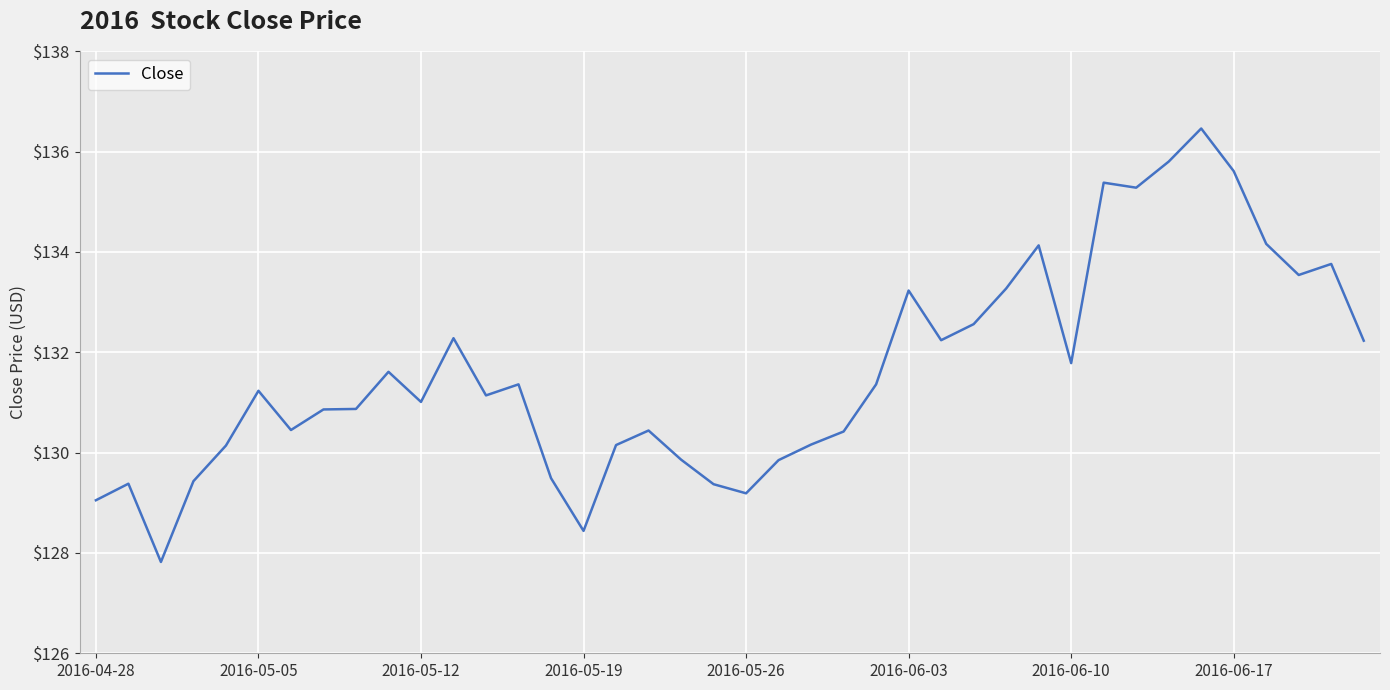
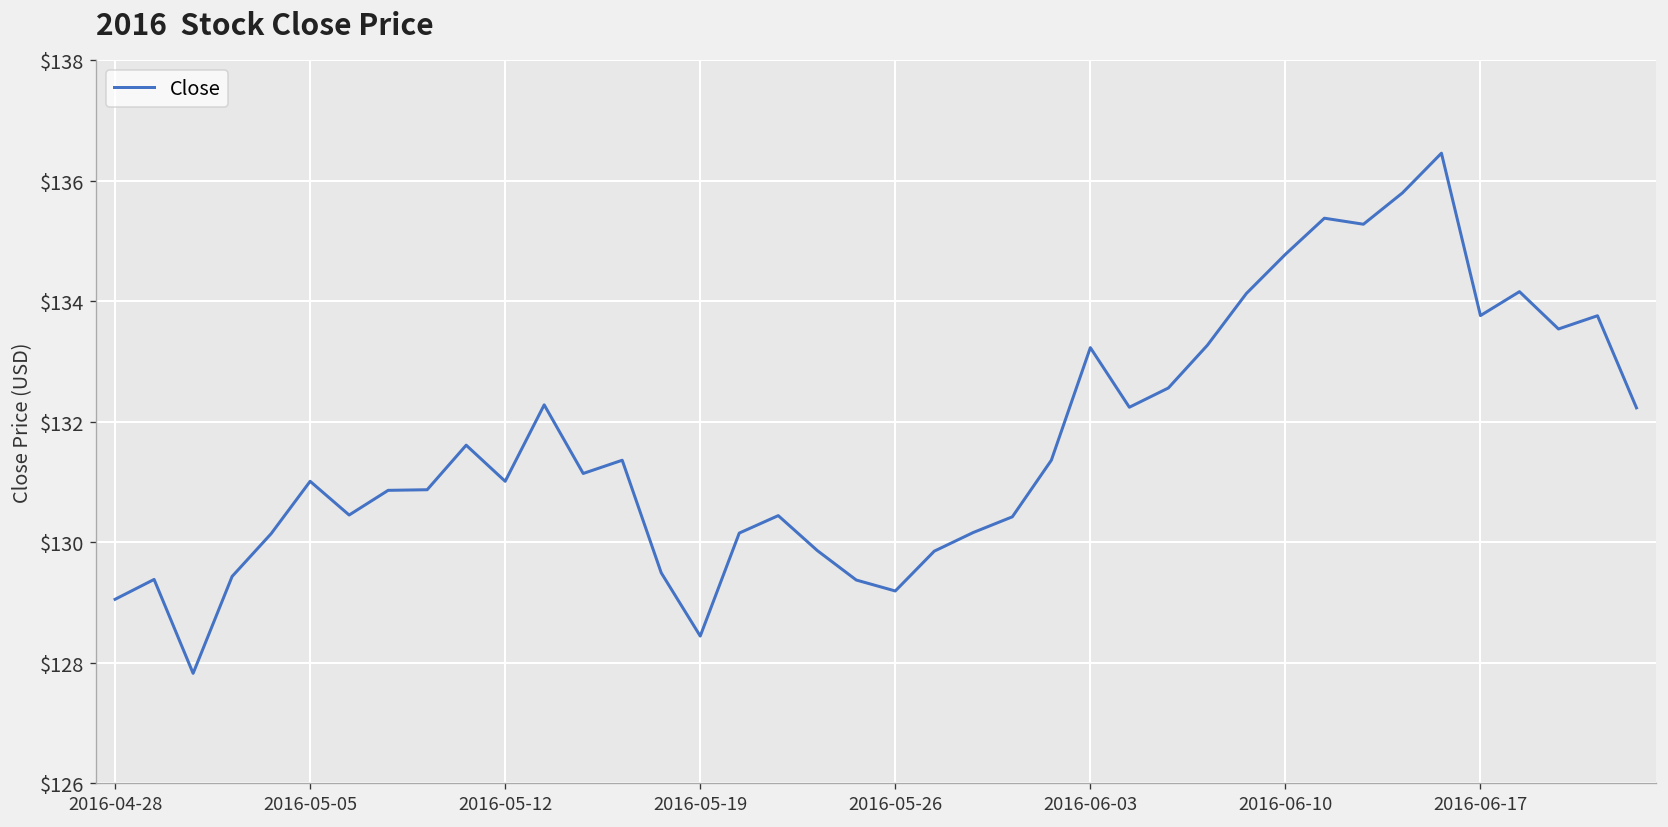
2016-05-05: $131.2 -> $131.0
2016-06-10: $131.8 -> $134.8
2016-06-17: $135.6 -> $133.8
